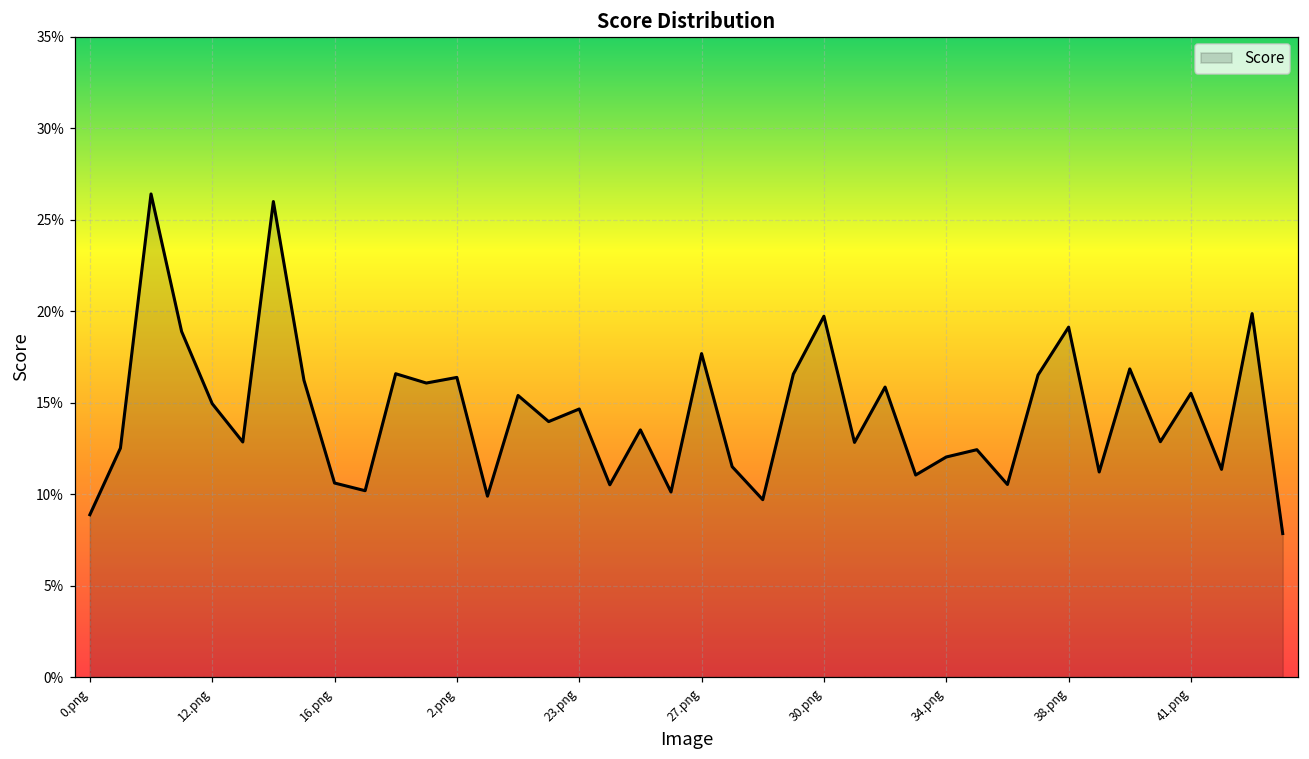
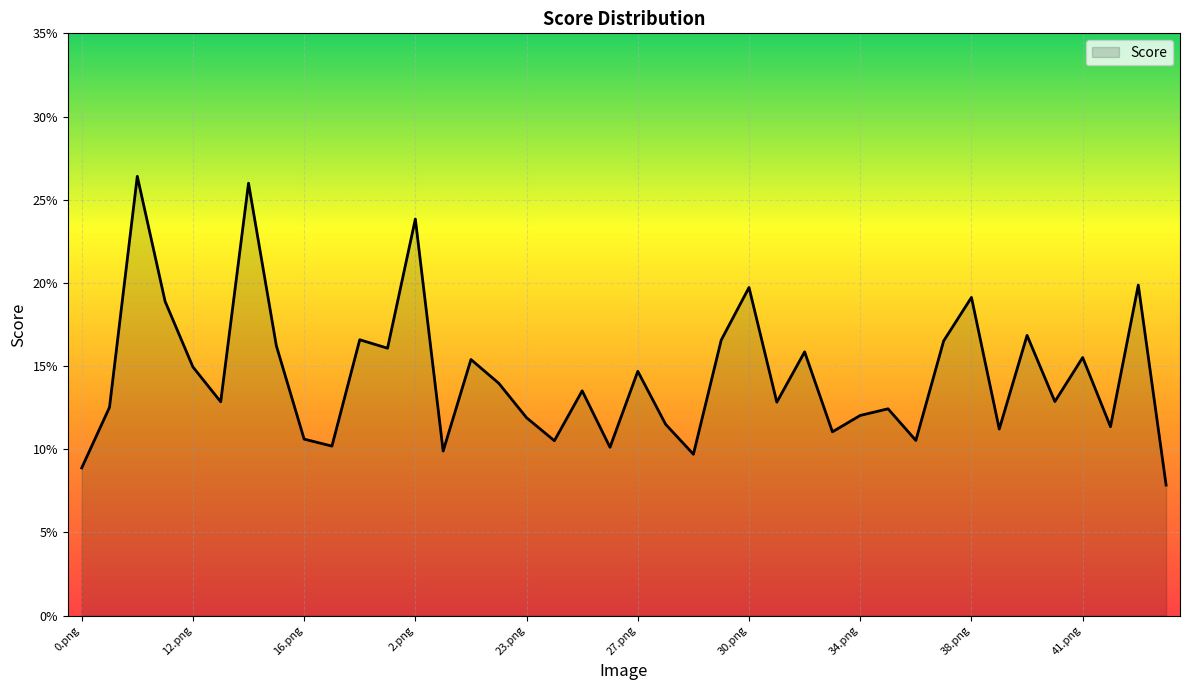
2.png: 16.4% -> 23.8%
23.png: 14.7% -> 11.9%
27.png: 17.7% -> 14.7%
